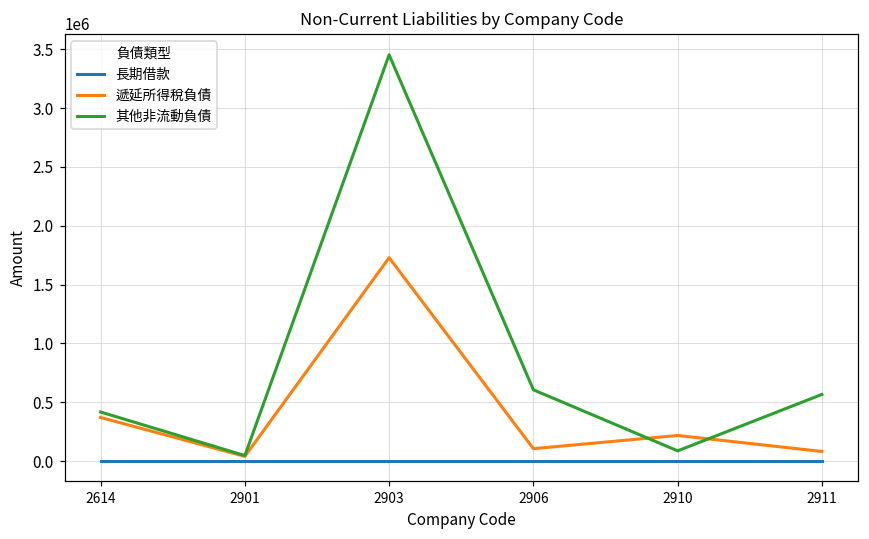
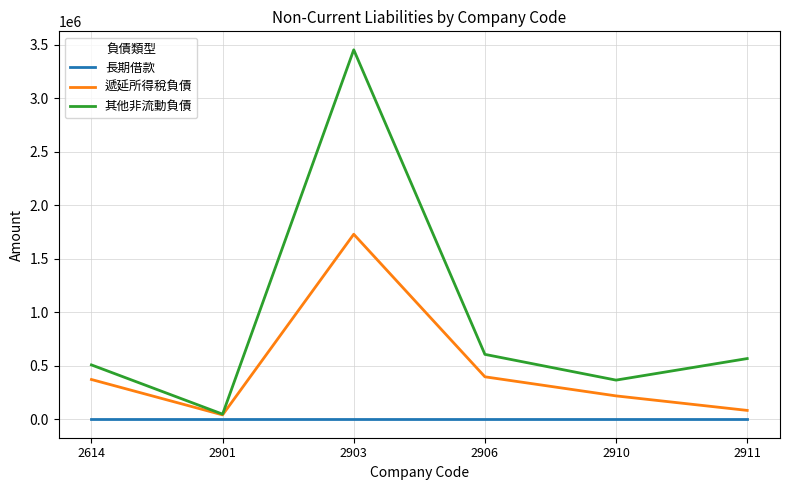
其他非流動負債, 2614: 420000 -> 510000
遞延所得稅負債, 2906: 110000 -> 400000
其他非流動負債, 2910: 90000 -> 370000
